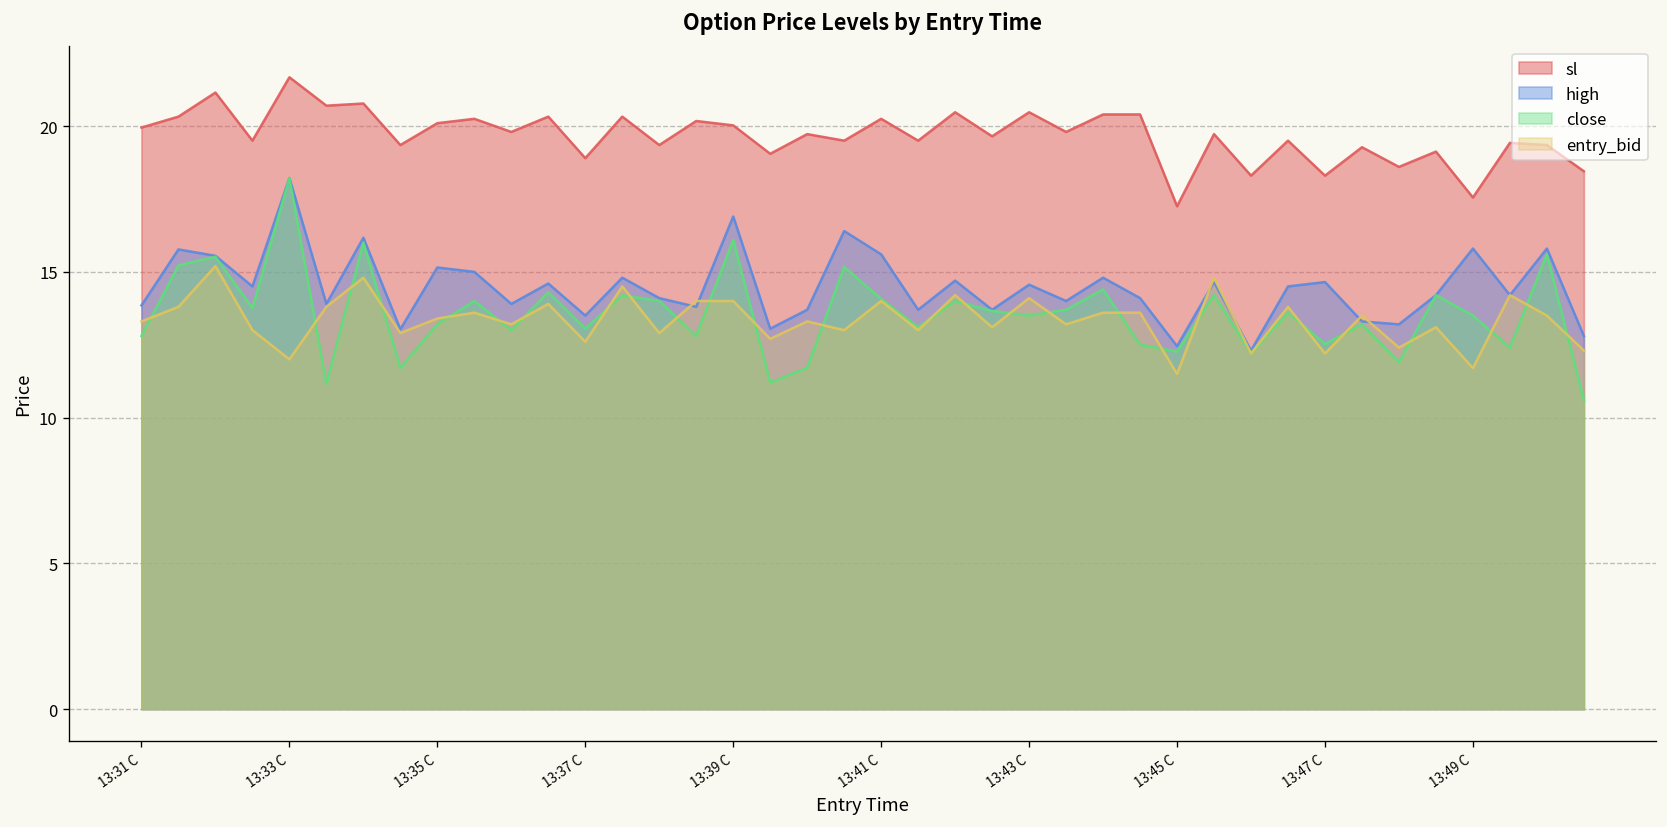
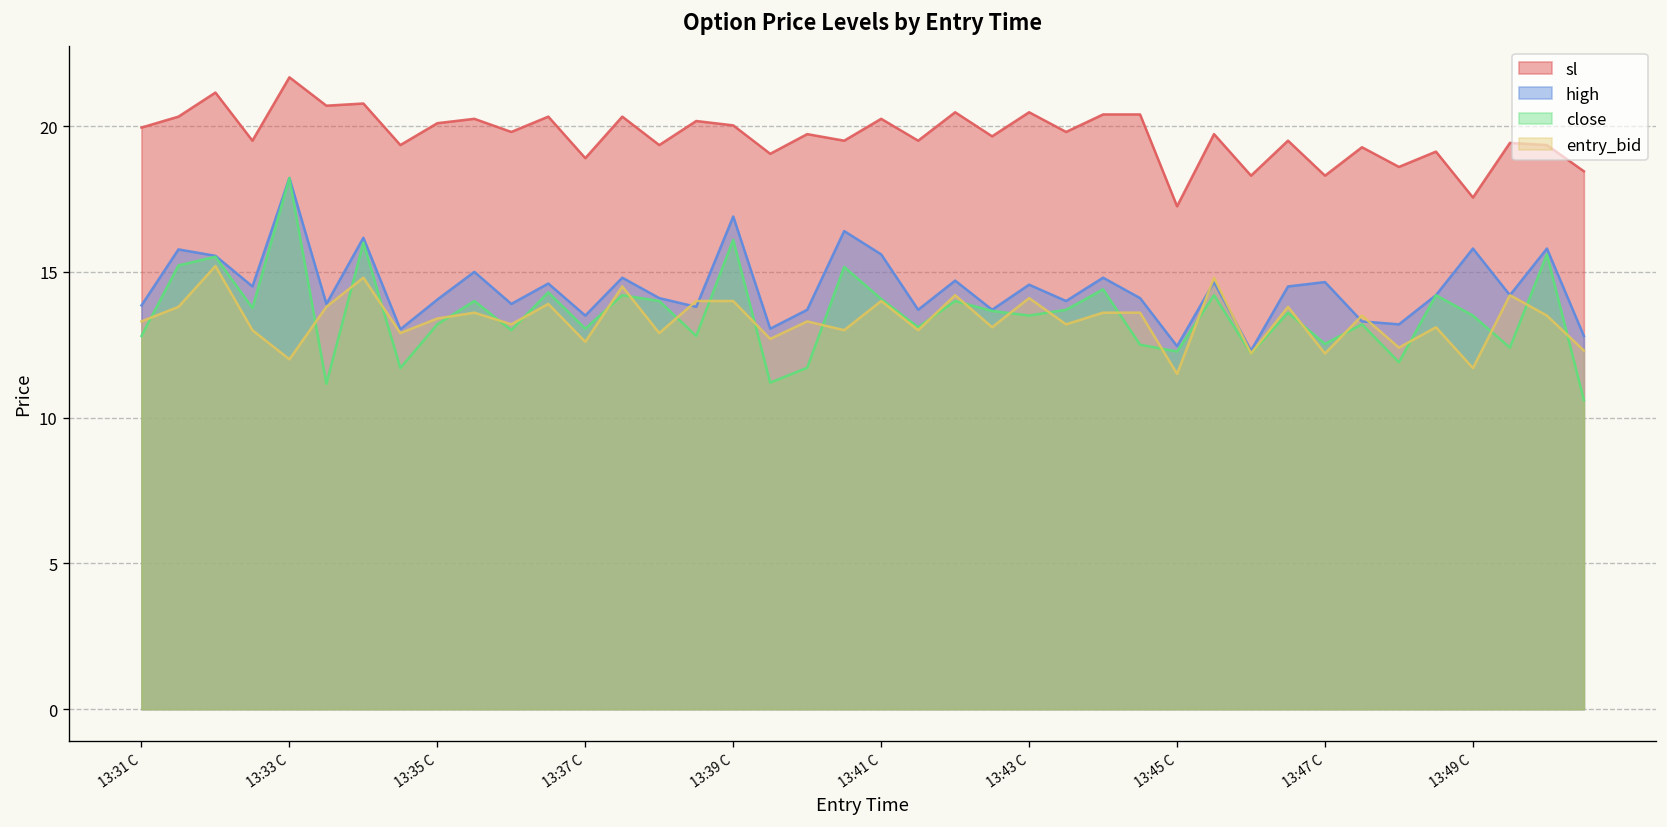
high, 13:35 C: 15.2 -> 14.1
